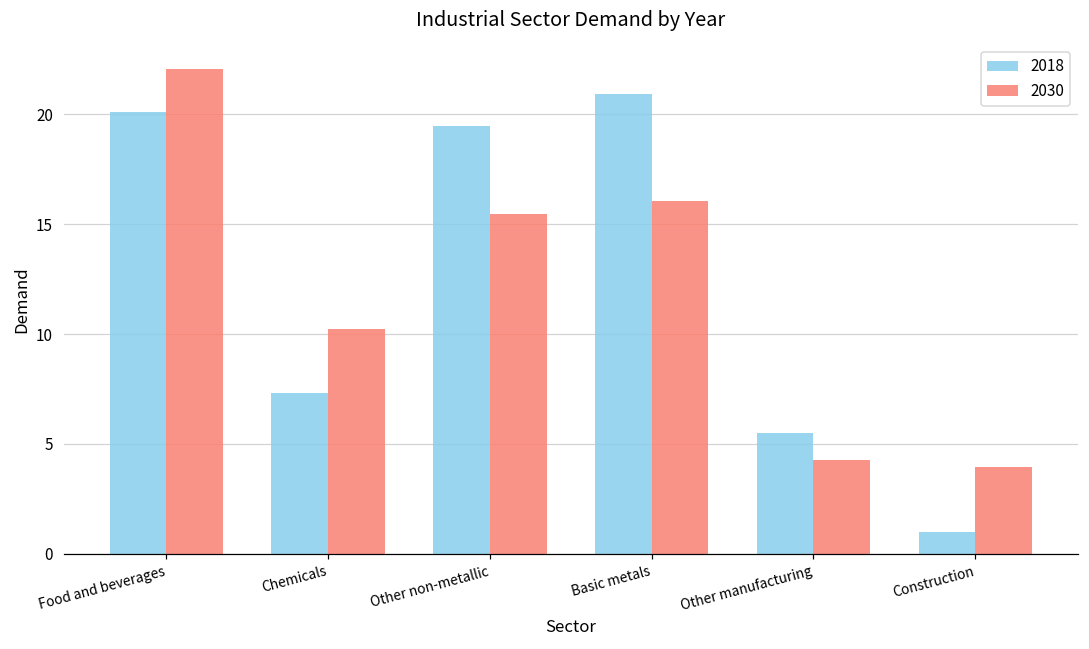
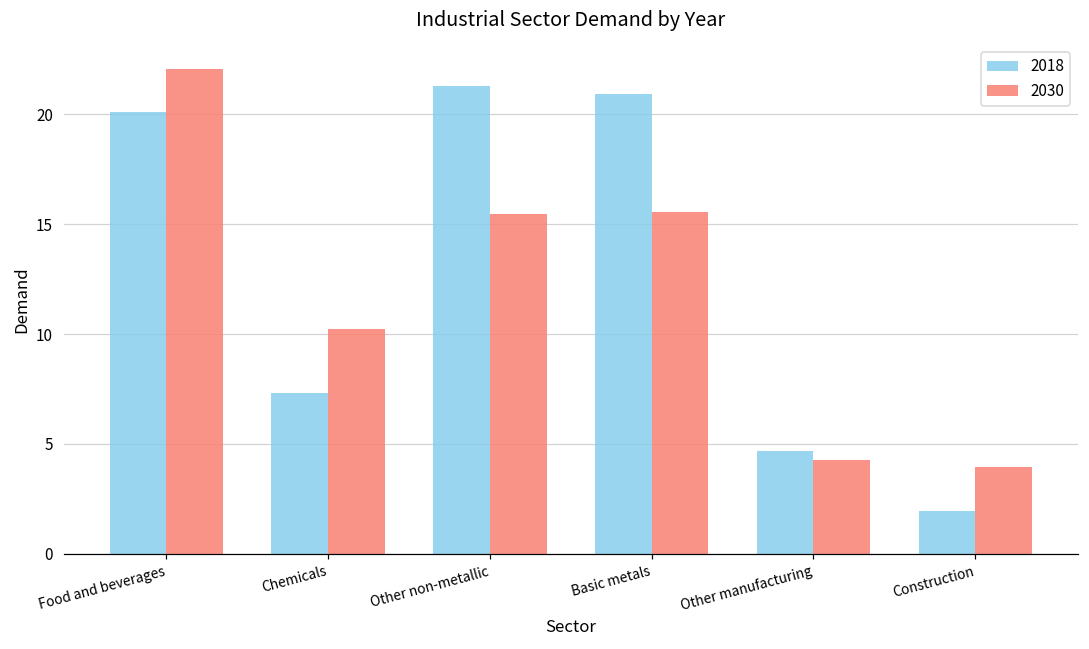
2018, Other non-metallic: 19.5 -> 21.3
2030, Basic metals: 16.0 -> 15.6
2018, Other manufacturing: 5.5 -> 4.7
2018, Construction: 1.0 -> 2.0
